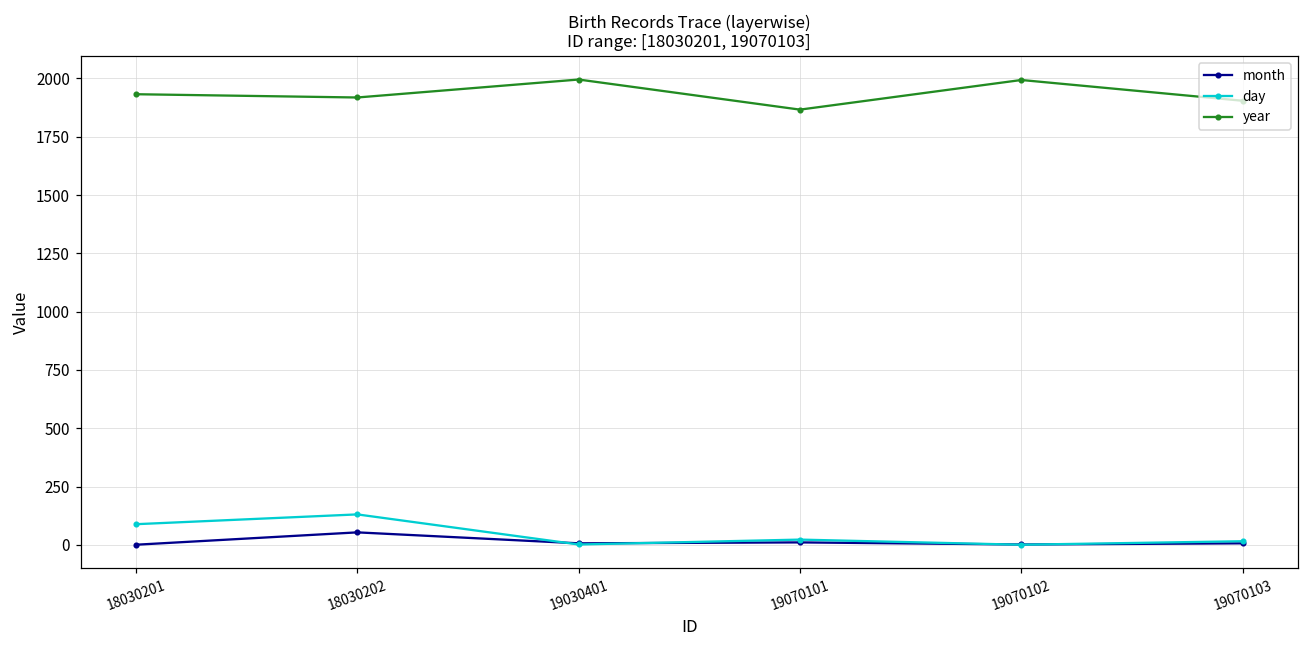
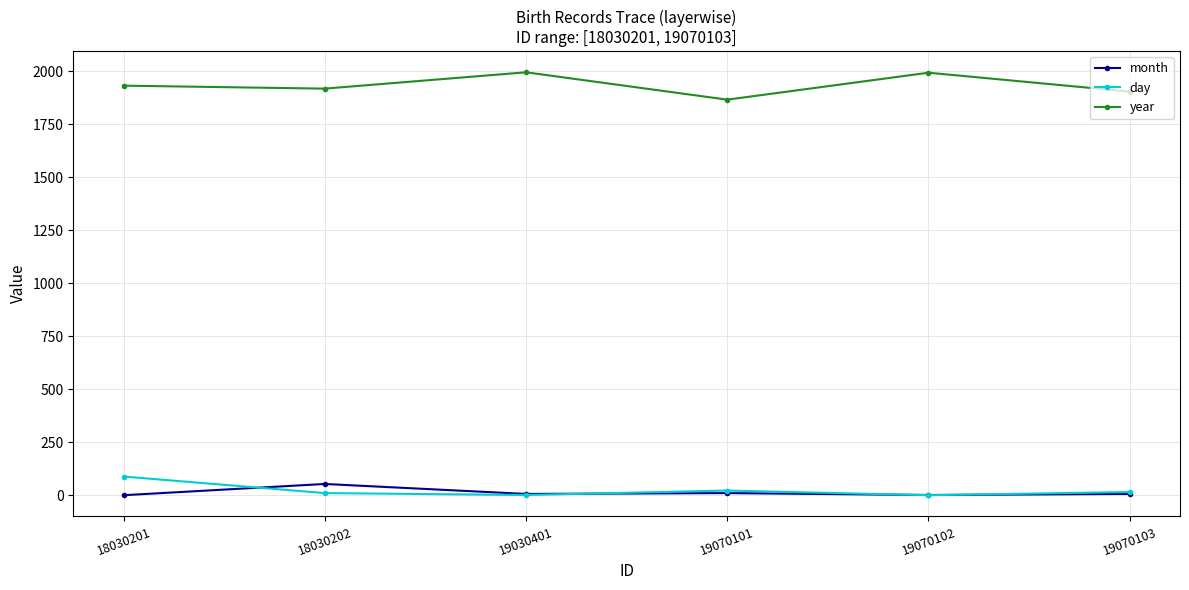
day, 18030202: 130 -> 10
